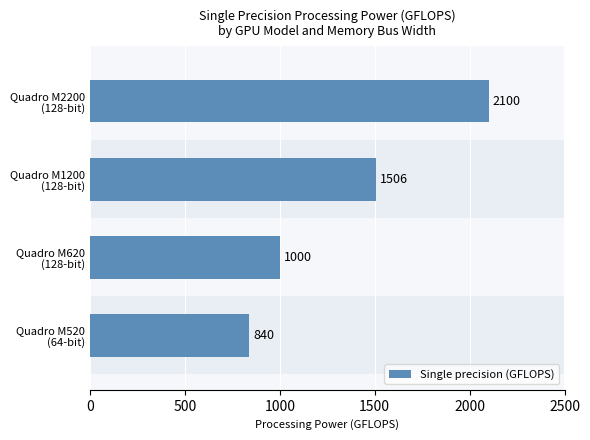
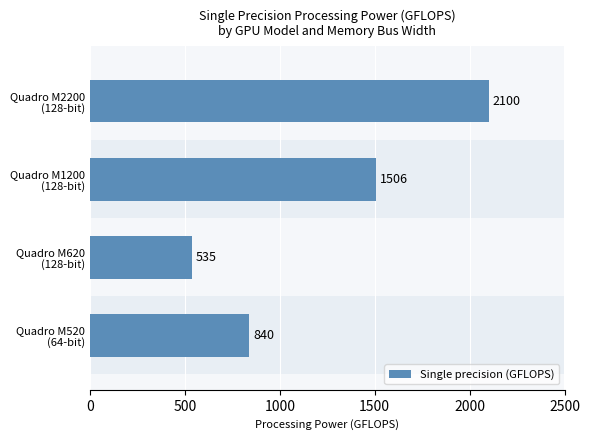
Quadro M620 (128-bit): 1000 -> 535
